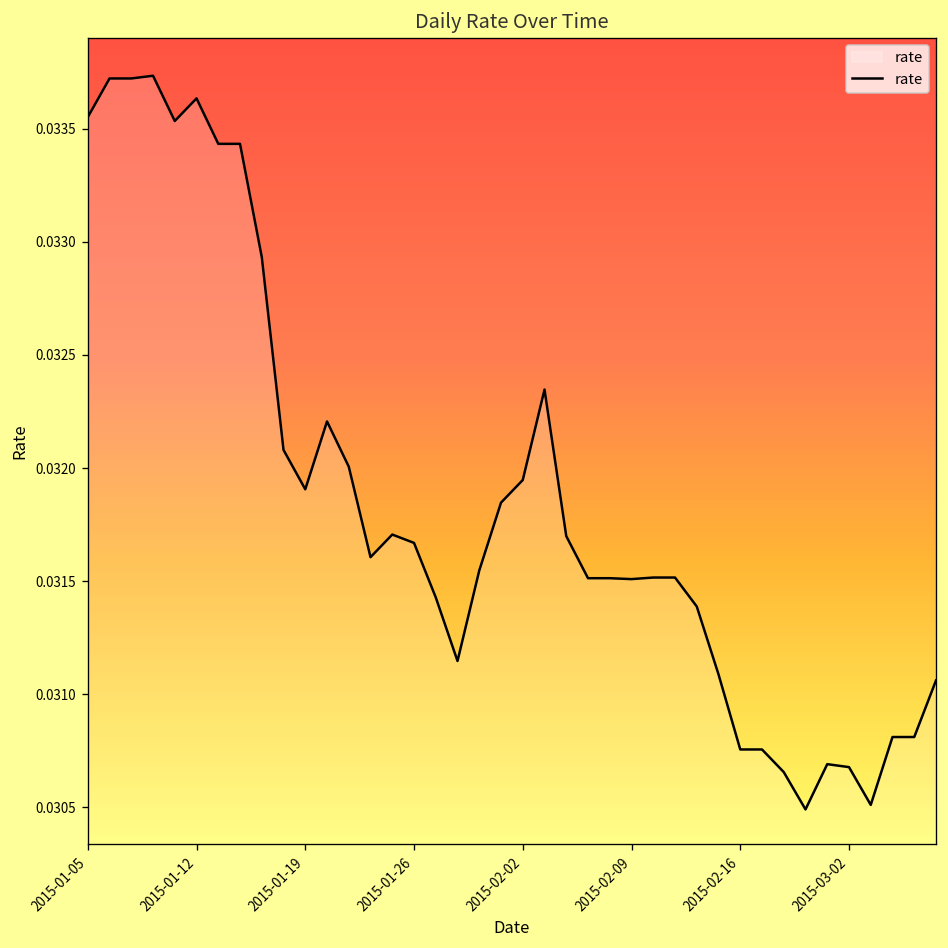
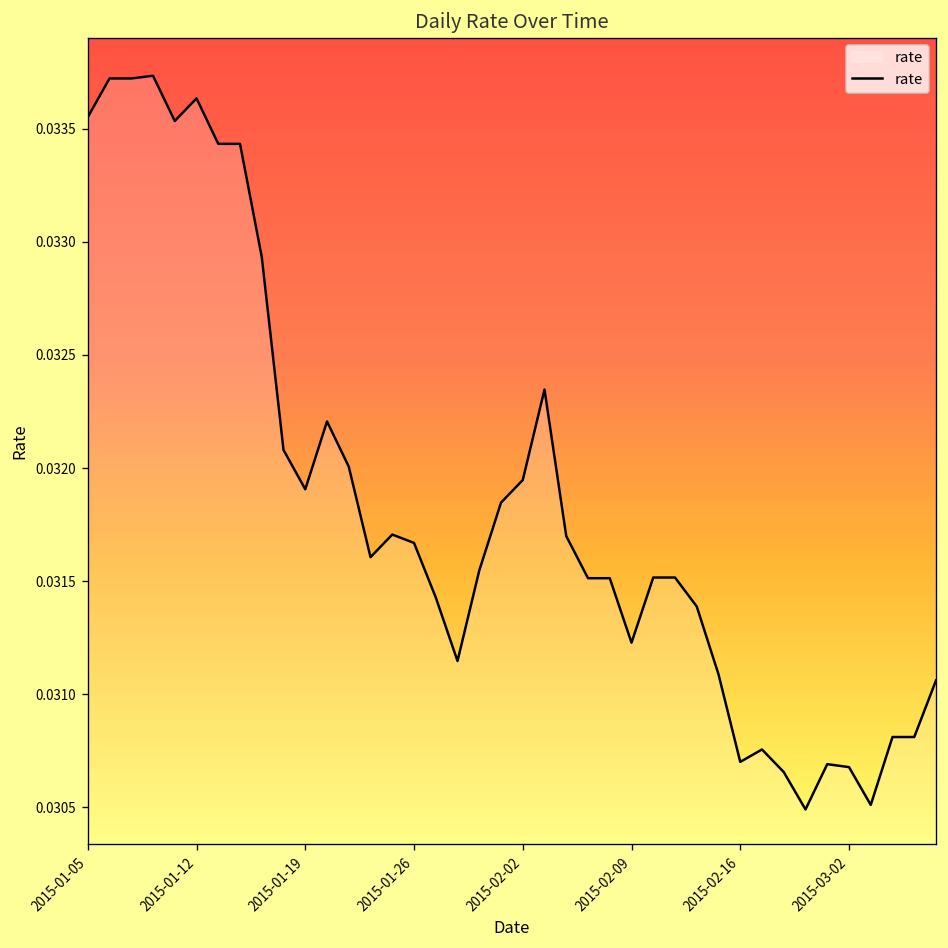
2015-02-09: 0.03151 -> 0.03123
2015-02-16: 0.03076 -> 0.03070
